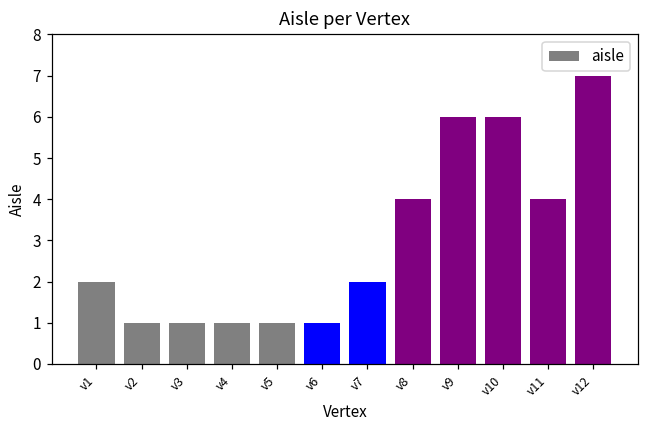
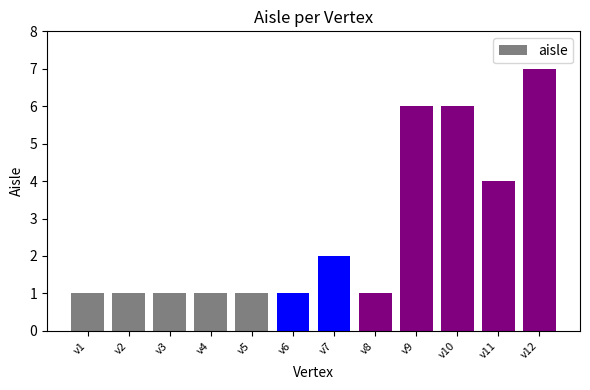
v1: 2 -> 1
v8: 4 -> 1
